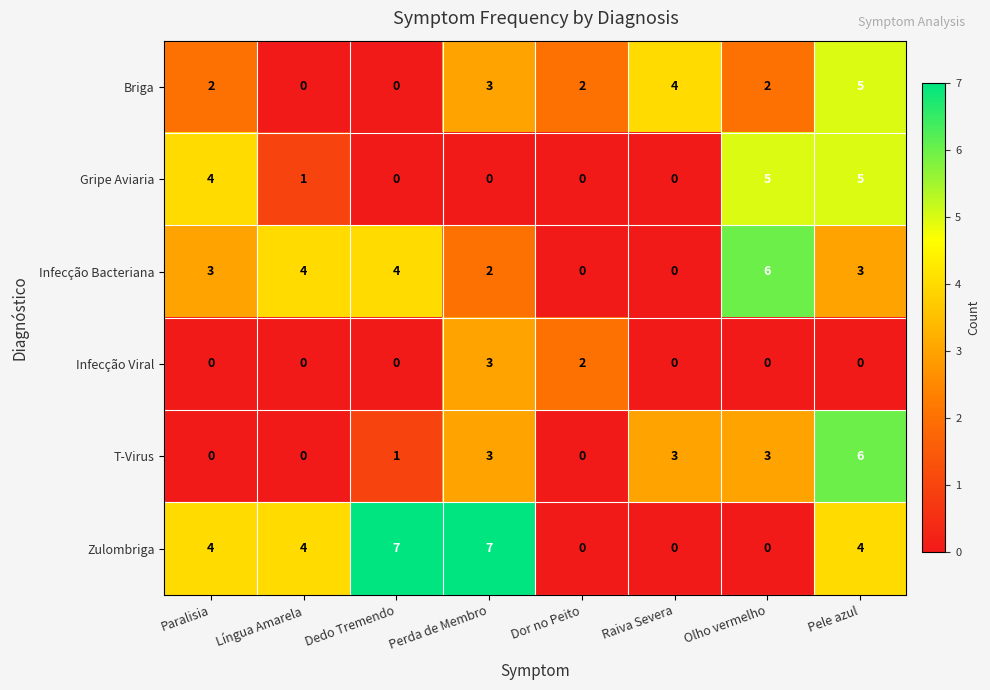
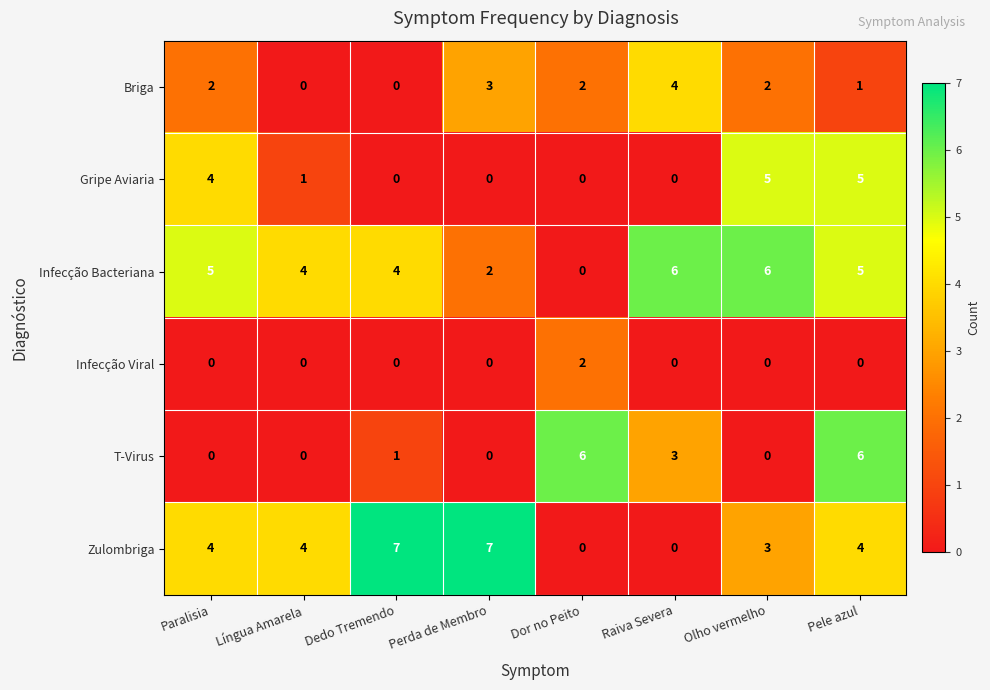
Briga, Pele azul: 5 -> 1
Infecção Bacteriana, Paralisia: 3 -> 5
Infecção Bacteriana, Raiva Severa: 0 -> 6
Infecção Bacteriana, Pele azul: 3 -> 5
Infecção Viral, Perda de Membro: 3 -> 0
T-Virus, Perda de Membro: 3 -> 0
T-Virus, Dor no Peito: 0 -> 6
T-Virus, Olho vermelho: 3 -> 0
Zulombriga, Olho vermelho: 0 -> 3
